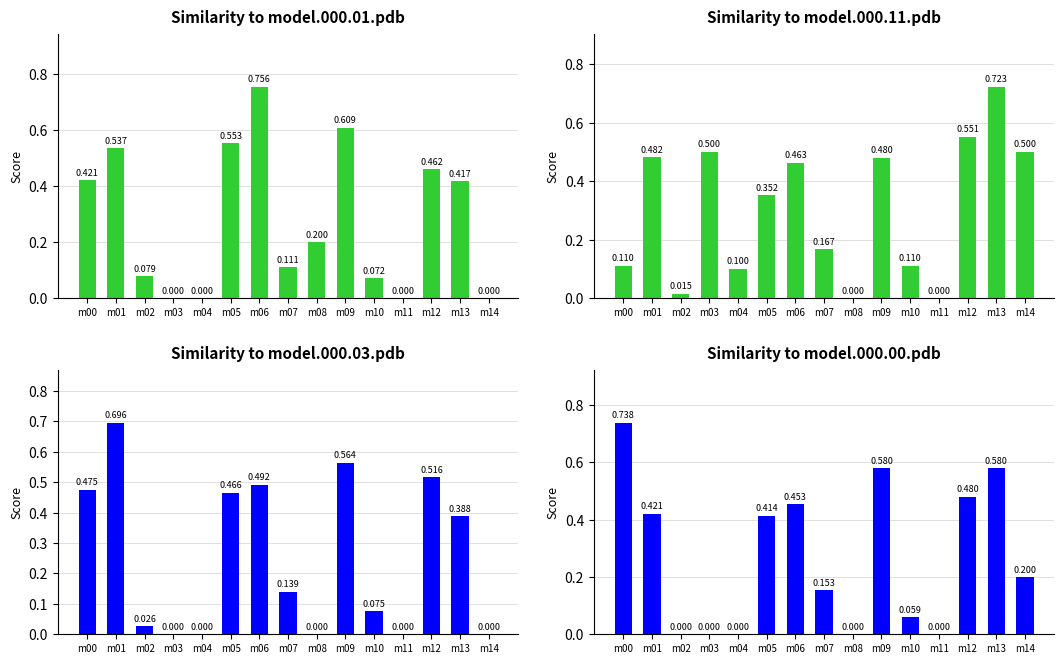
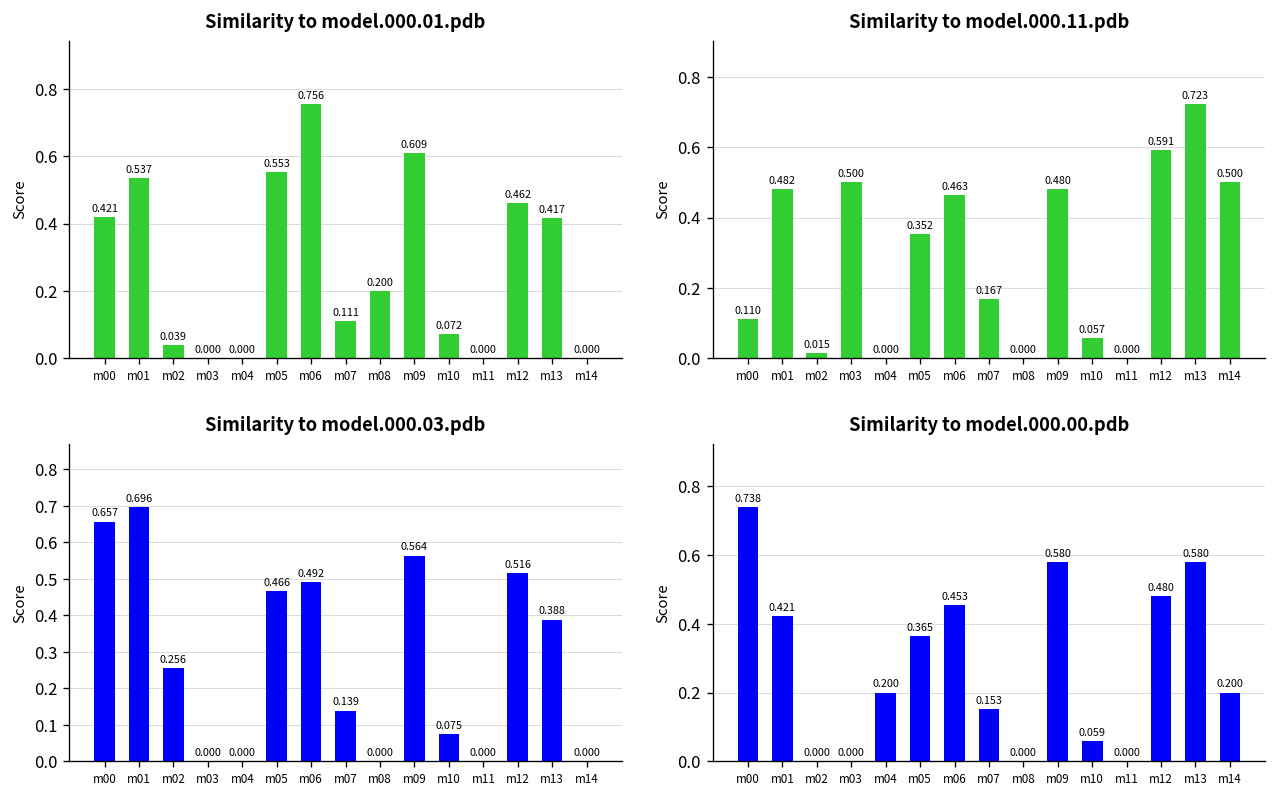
Similarity to model.000.01.pdb, m02: 0.079 -> 0.039
Similarity to model.000.11.pdb, m04: 0.100 -> 0.000
Similarity to model.000.11.pdb, m10: 0.110 -> 0.057
Similarity to model.000.11.pdb, m12: 0.551 -> 0.591
Similarity to model.000.03.pdb, m00: 0.475 -> 0.657
Similarity to model.000.03.pdb, m02: 0.026 -> 0.256
Similarity to model.000.00.pdb, m04: 0.000 -> 0.200
Similarity to model.000.00.pdb, m05: 0.414 -> 0.365
